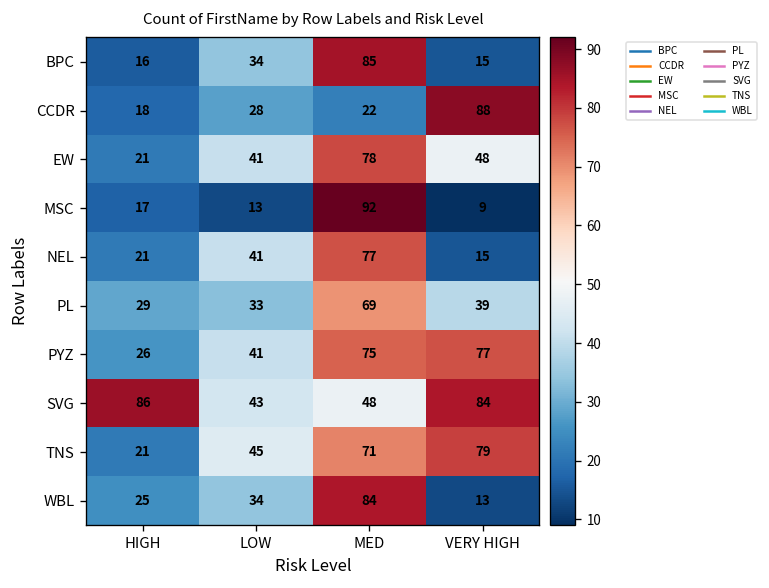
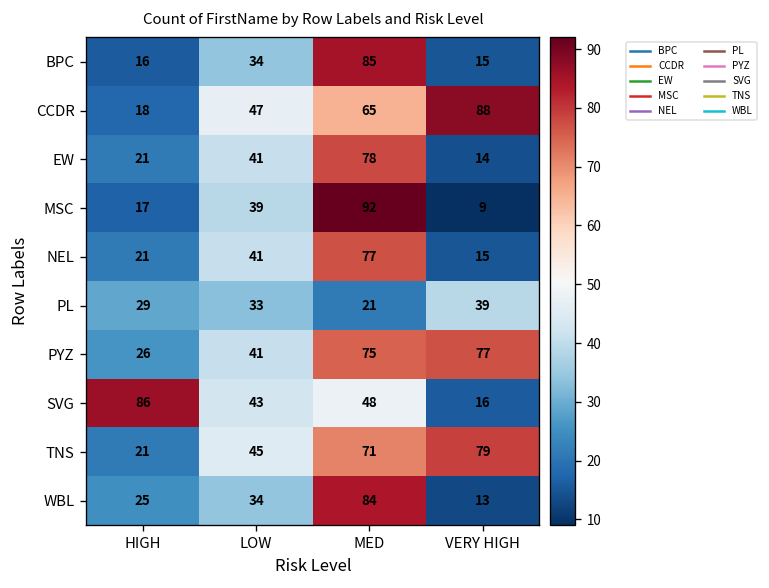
CCDR, LOW: 28 -> 47
CCDR, MED: 22 -> 65
EW, VERY HIGH: 48 -> 14
MSC, LOW: 13 -> 39
PL, MED: 69 -> 21
SVG, VERY HIGH: 84 -> 16
